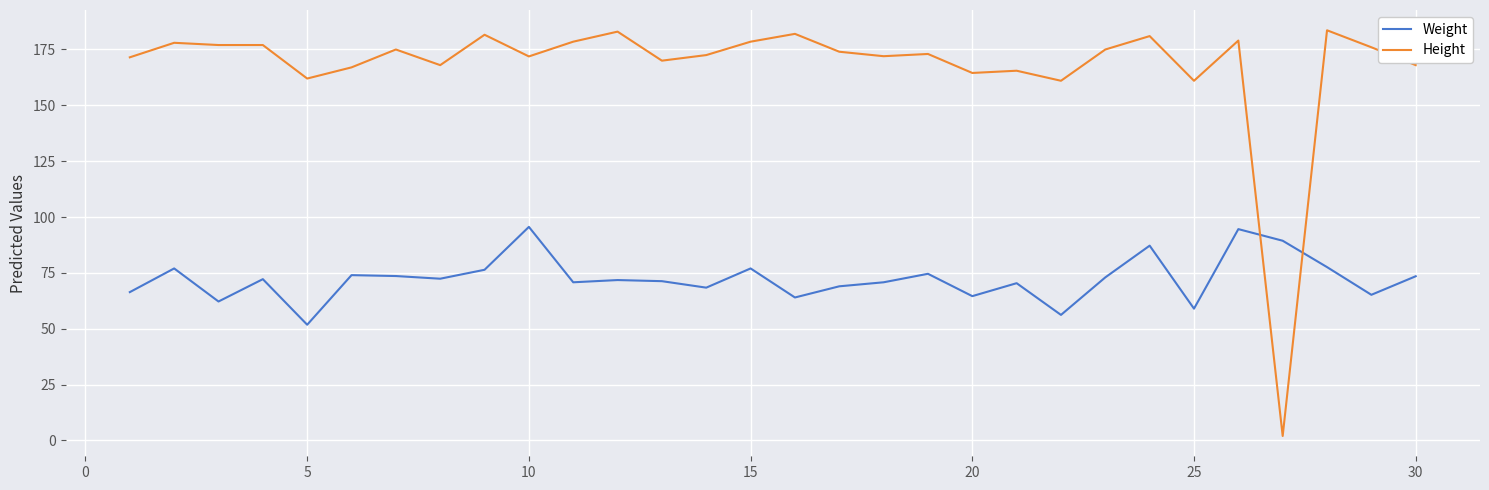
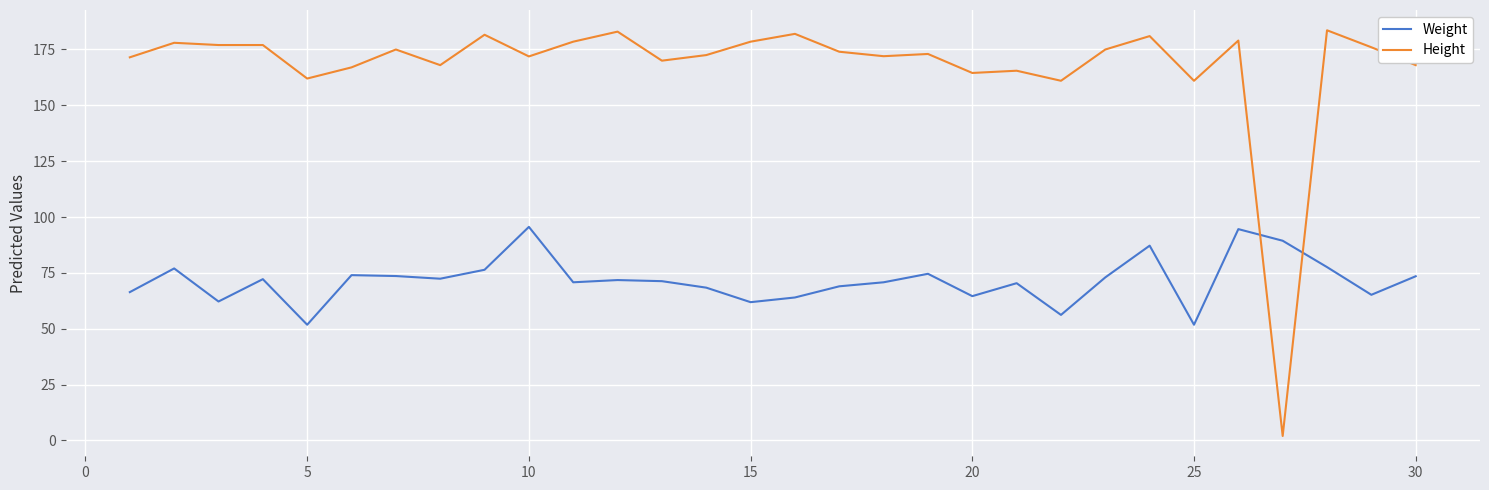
Weight, 15: 77 -> 62
Weight, 25: 59 -> 52
